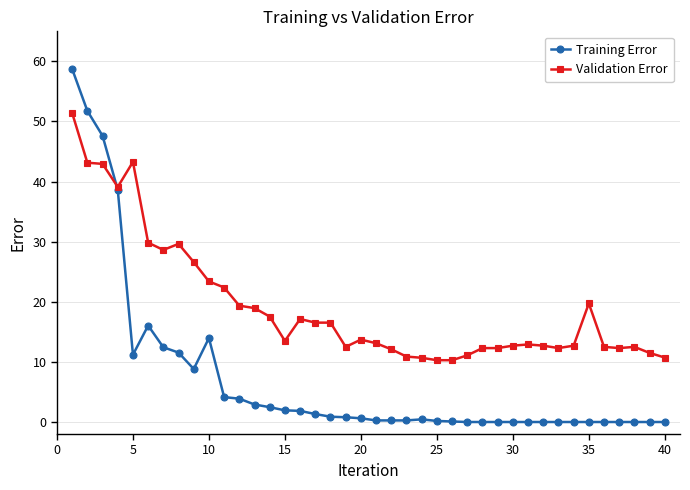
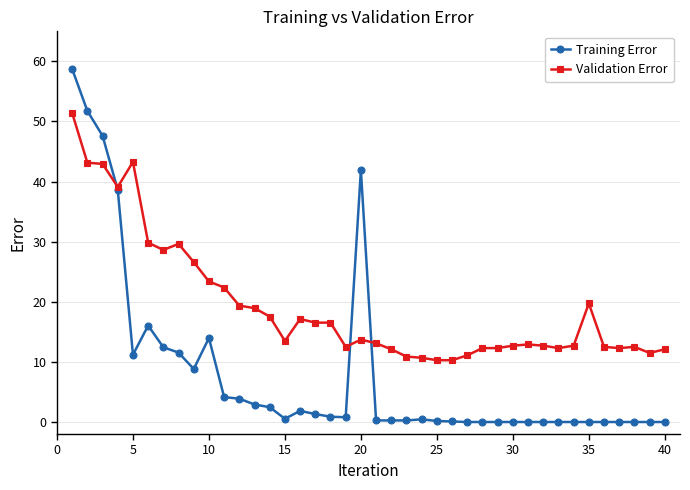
Training Error, 15: 2 -> 1
Training Error, 20: 1 -> 42
Validation Error, 40: 11 -> 12
